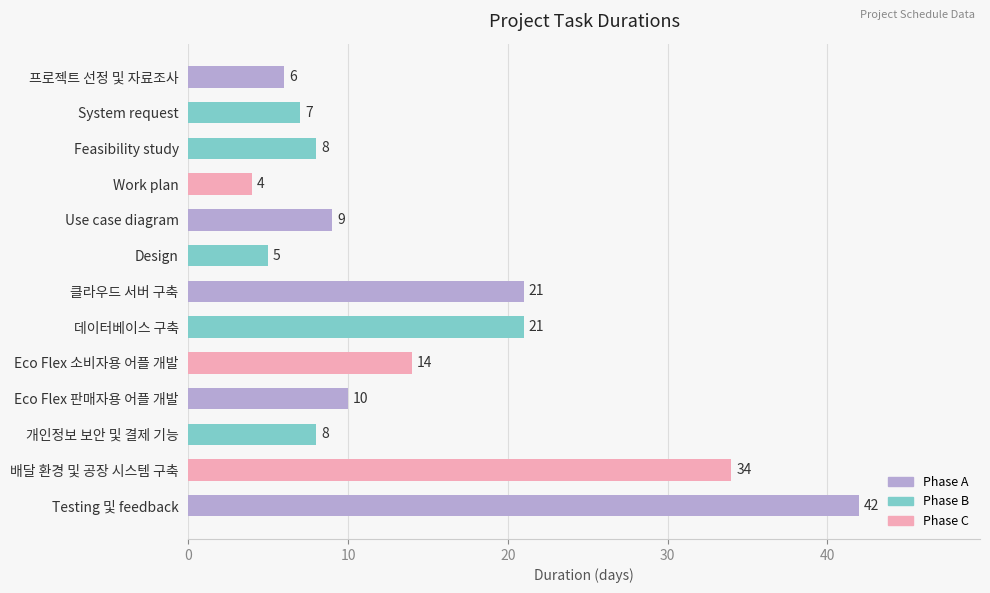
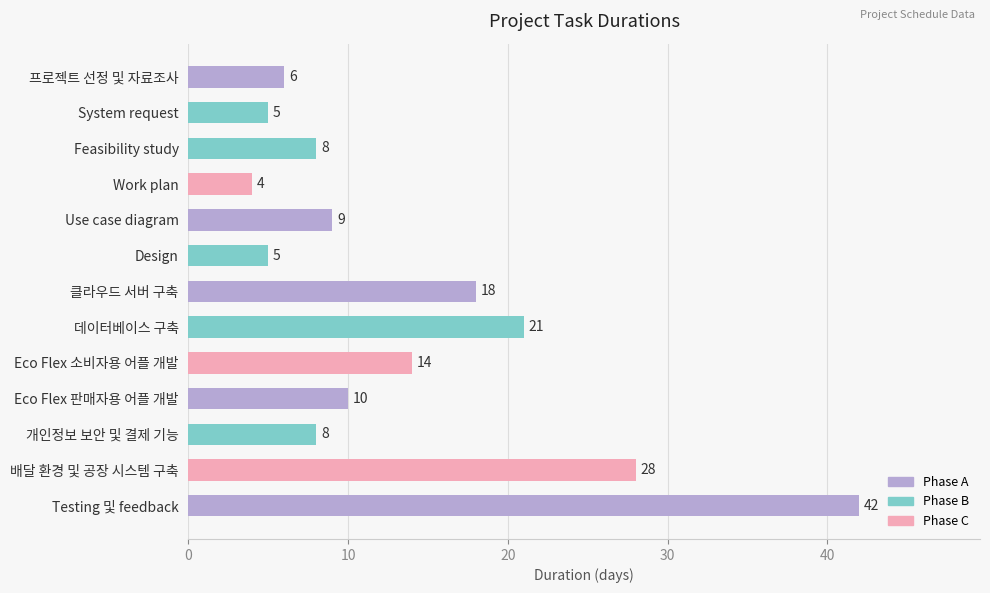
System request: 7 -> 5
클라우드 서버 구축: 21 -> 18
배달 환경 및 공장 시스템 구축: 34 -> 28
